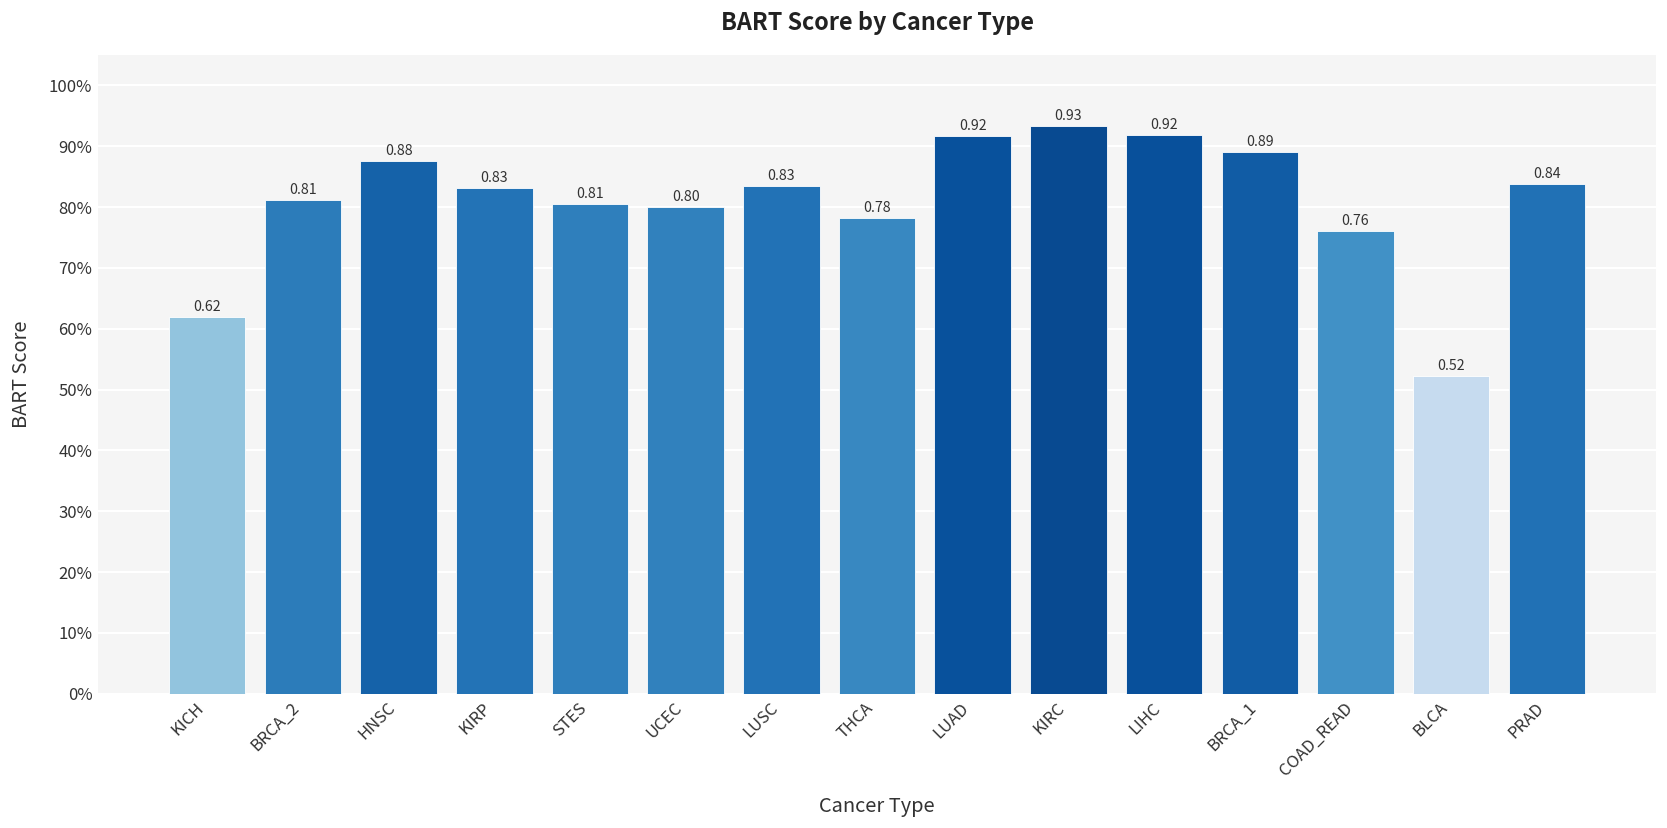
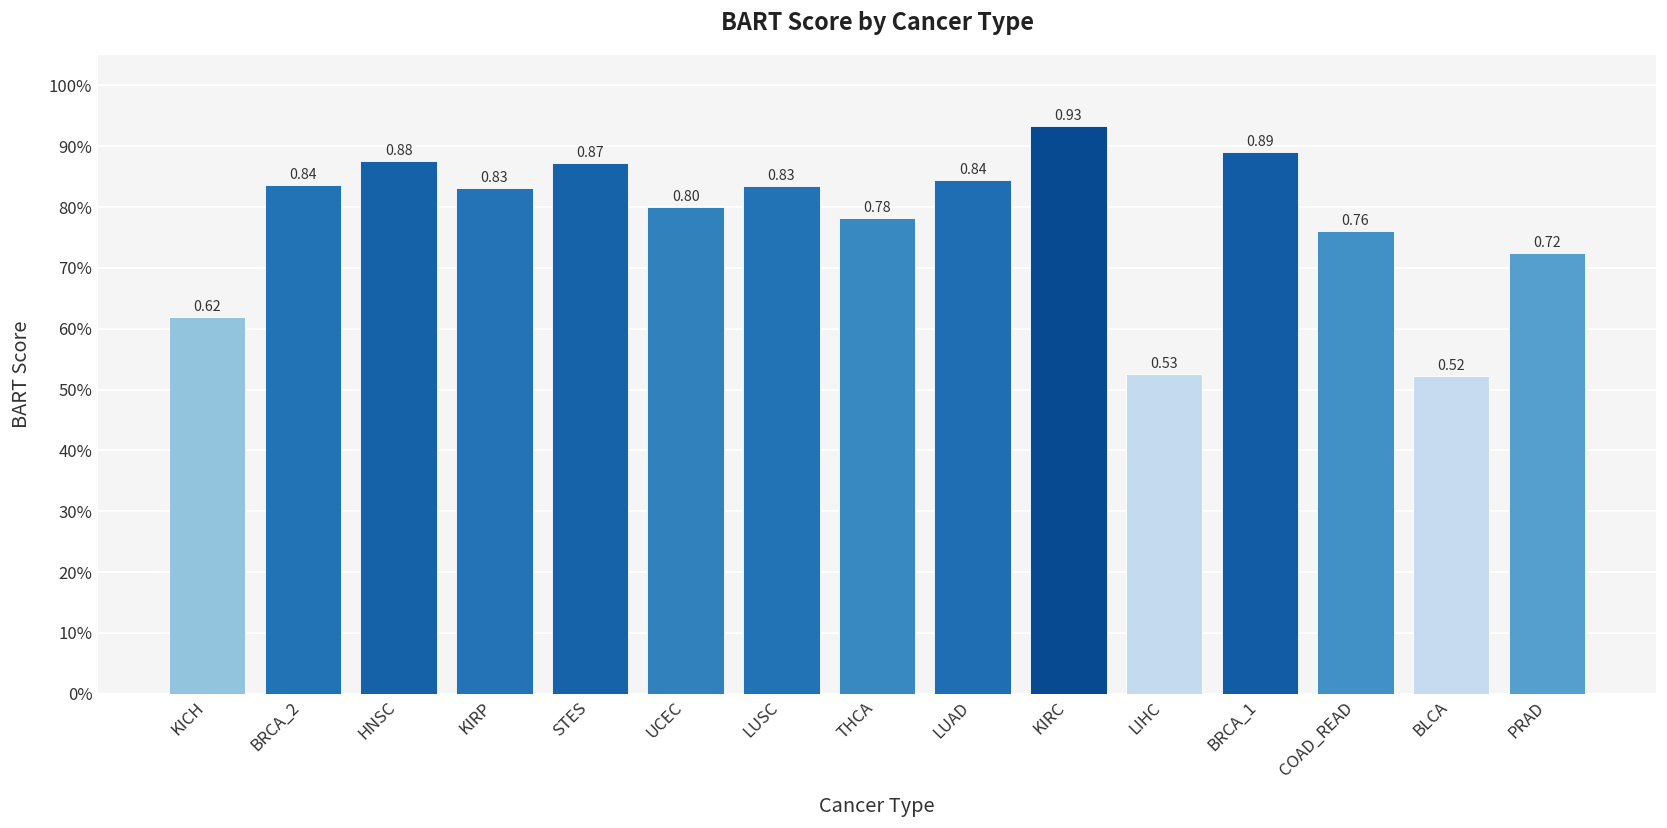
BRCA_2: 0.81 -> 0.84
STES: 0.81 -> 0.87
LUAD: 0.92 -> 0.84
LIHC: 0.92 -> 0.53
PRAD: 0.84 -> 0.72
